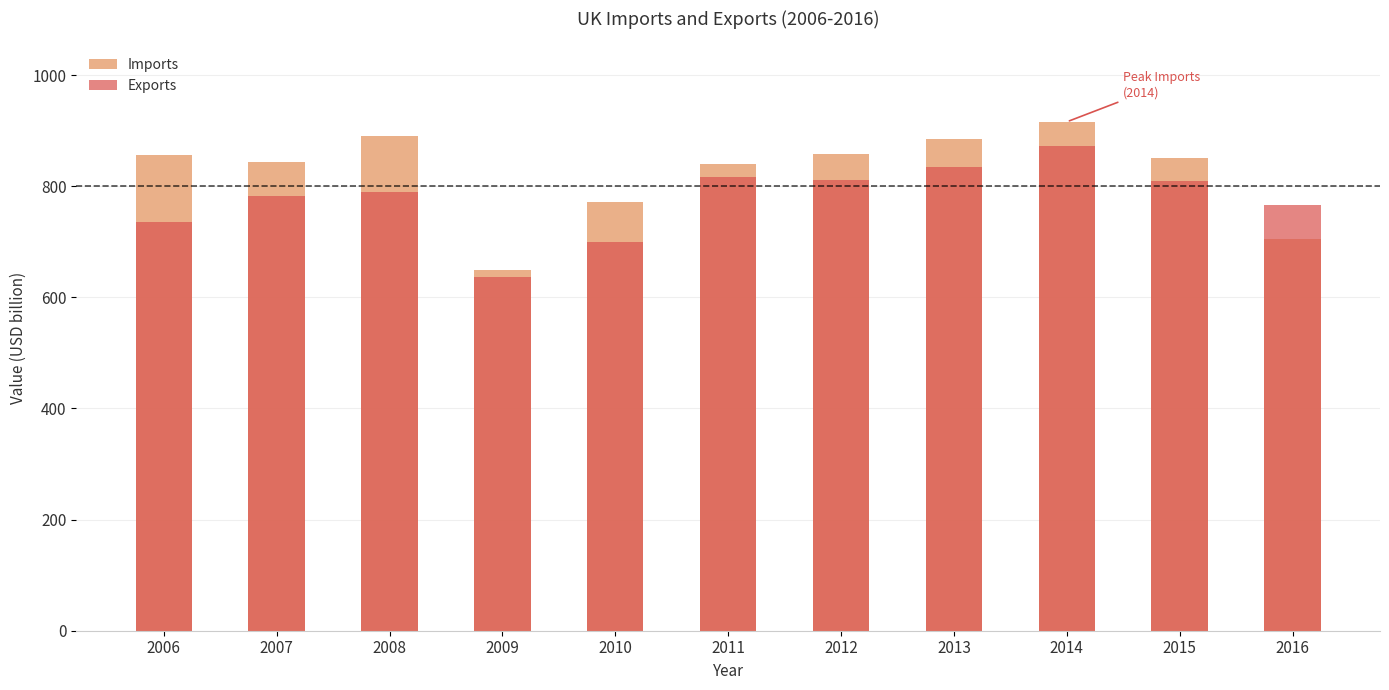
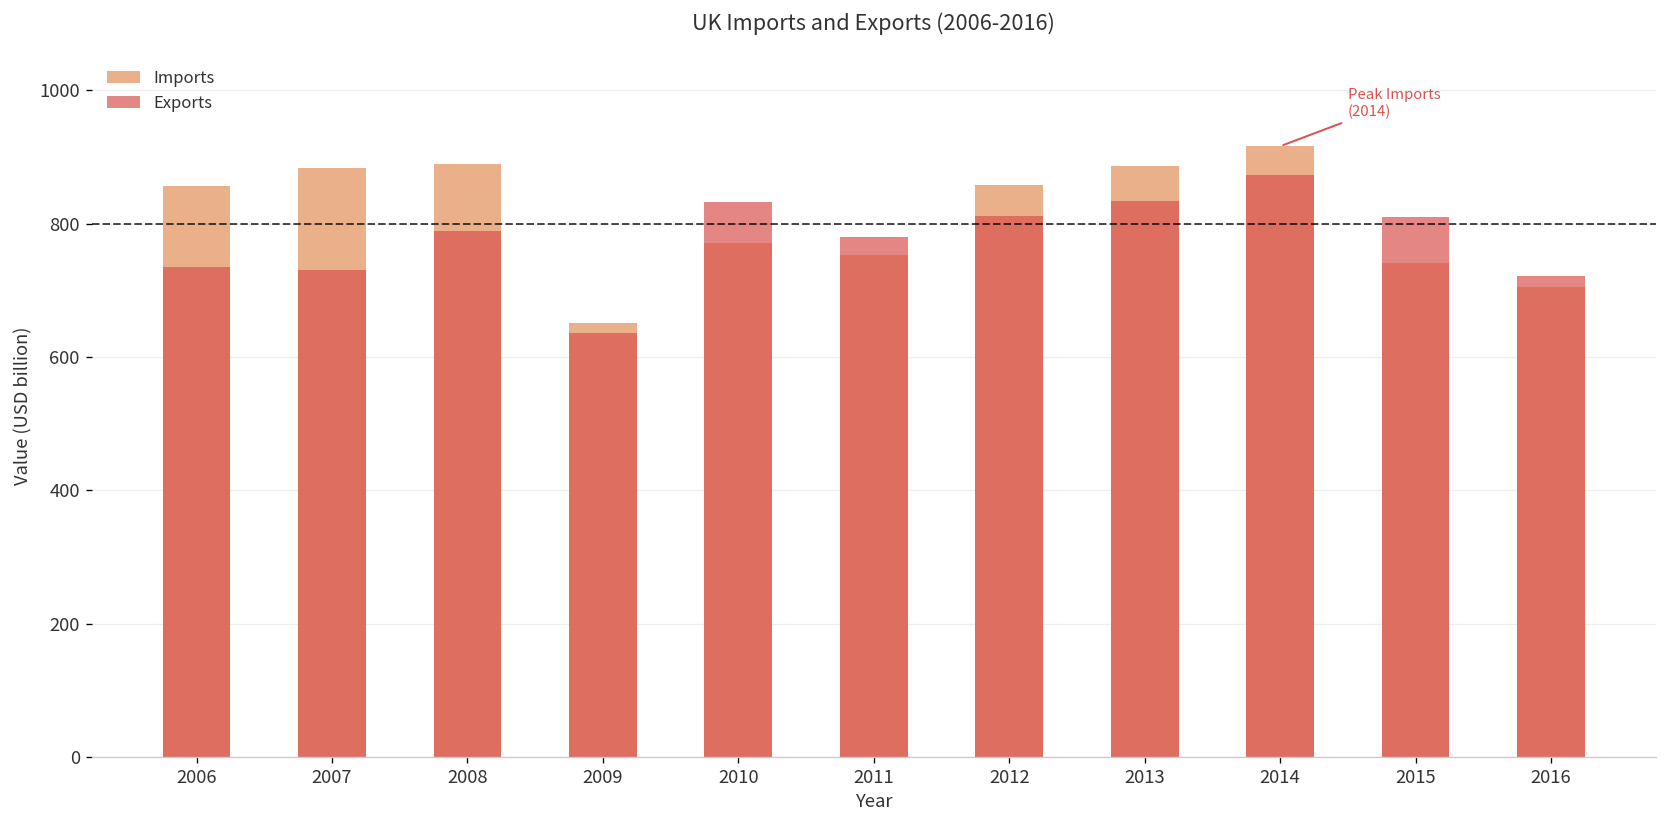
Imports, 2007: 840 -> 880
Exports, 2007: 780 -> 730
Exports, 2010: 700 -> 830
Imports, 2011: 840 -> 750
Exports, 2011: 820 -> 780
Imports, 2015: 850 -> 740
Exports, 2016: 770 -> 720
